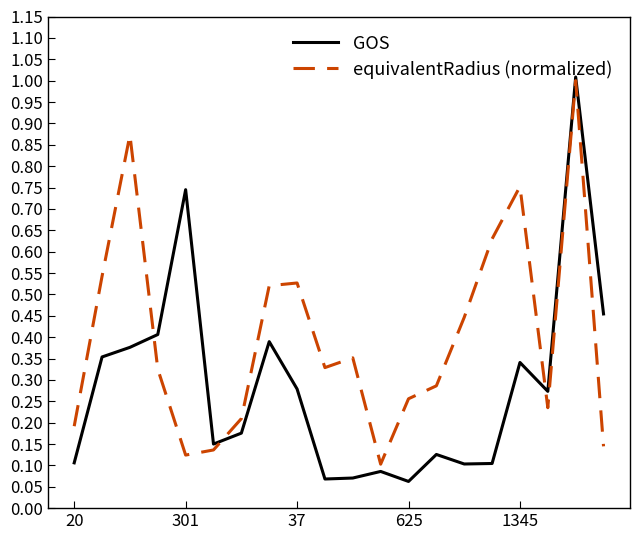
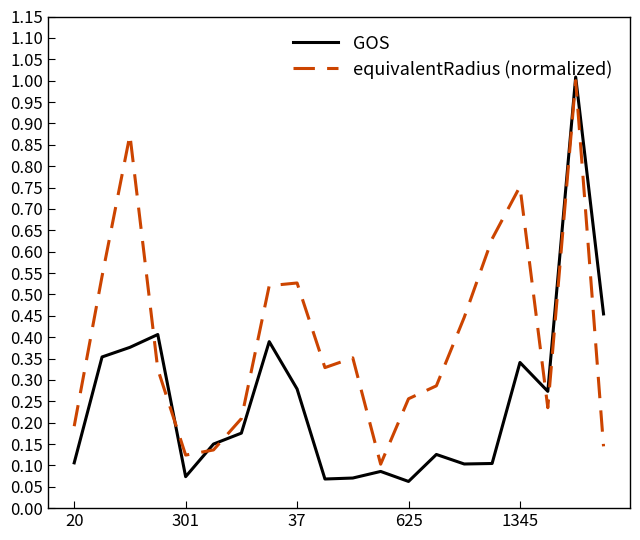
GOS, 301: 0.74 -> 0.07
